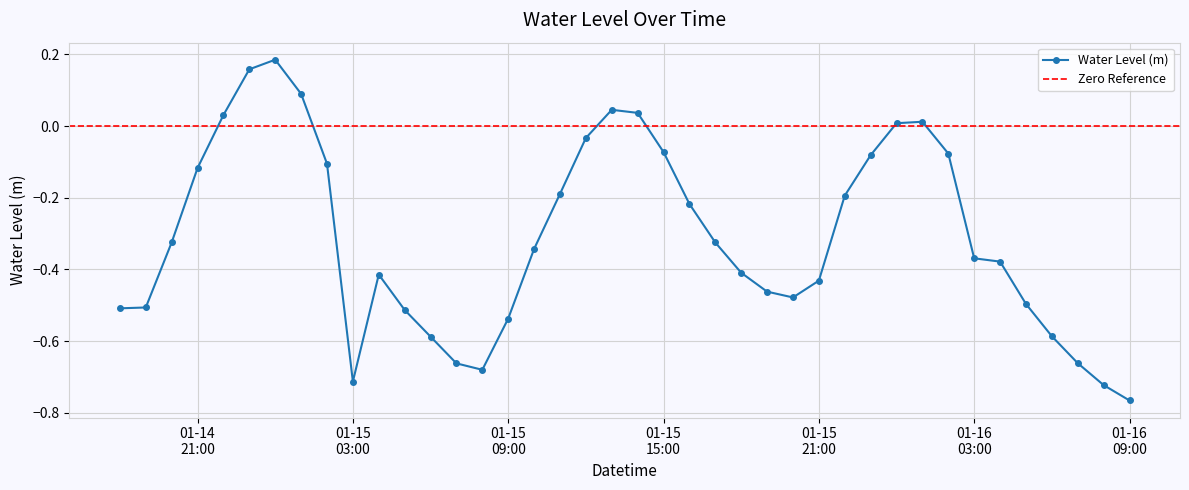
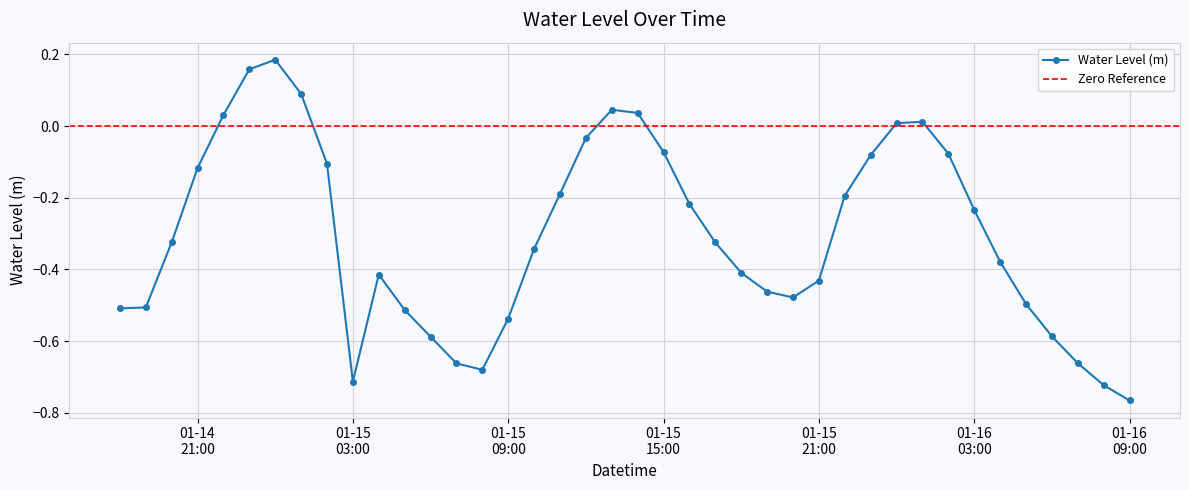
01-16 03:00: -0.37 -> -0.23
